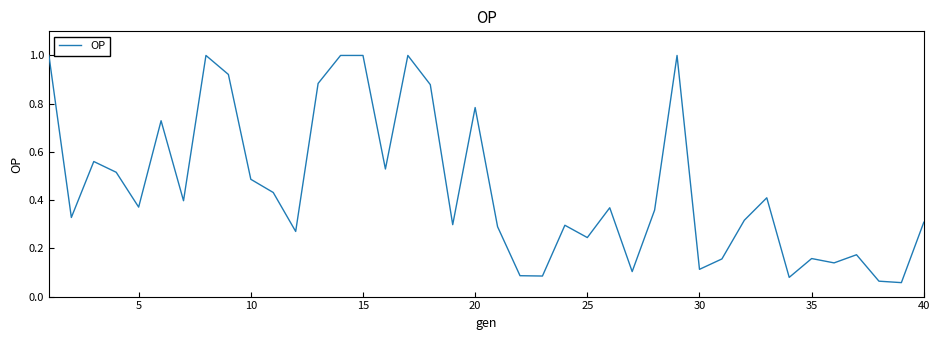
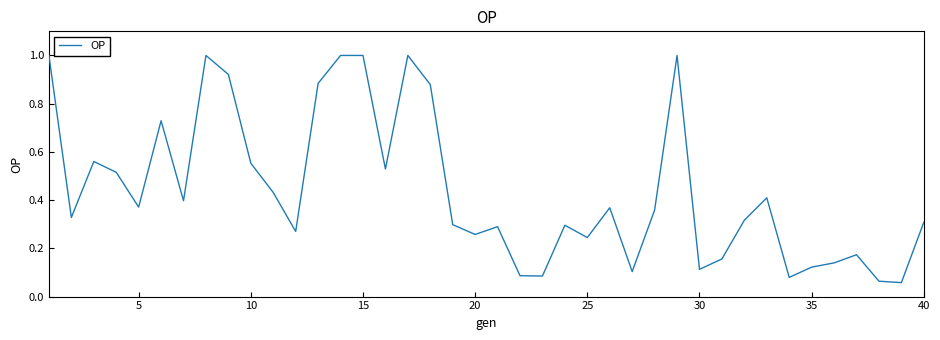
10: 0.49 -> 0.55
20: 0.78 -> 0.26
35: 0.16 -> 0.12
